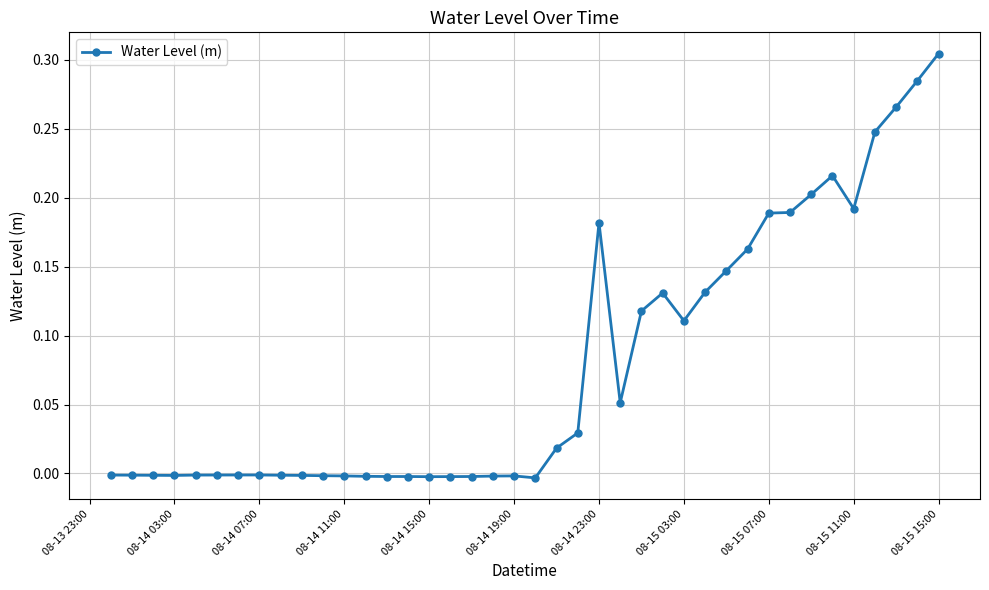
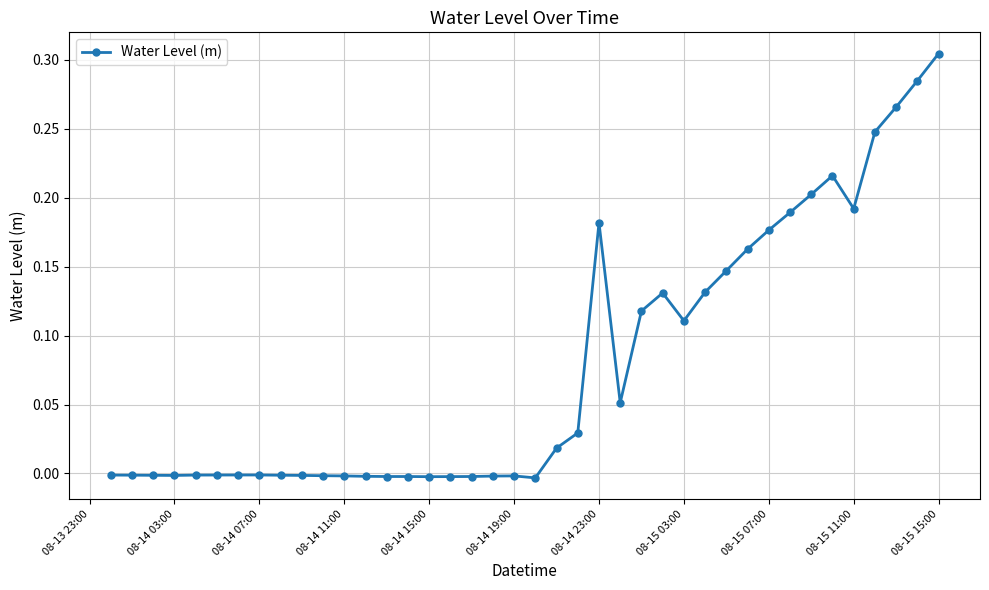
08-15 07:00: 0.189 -> 0.176
